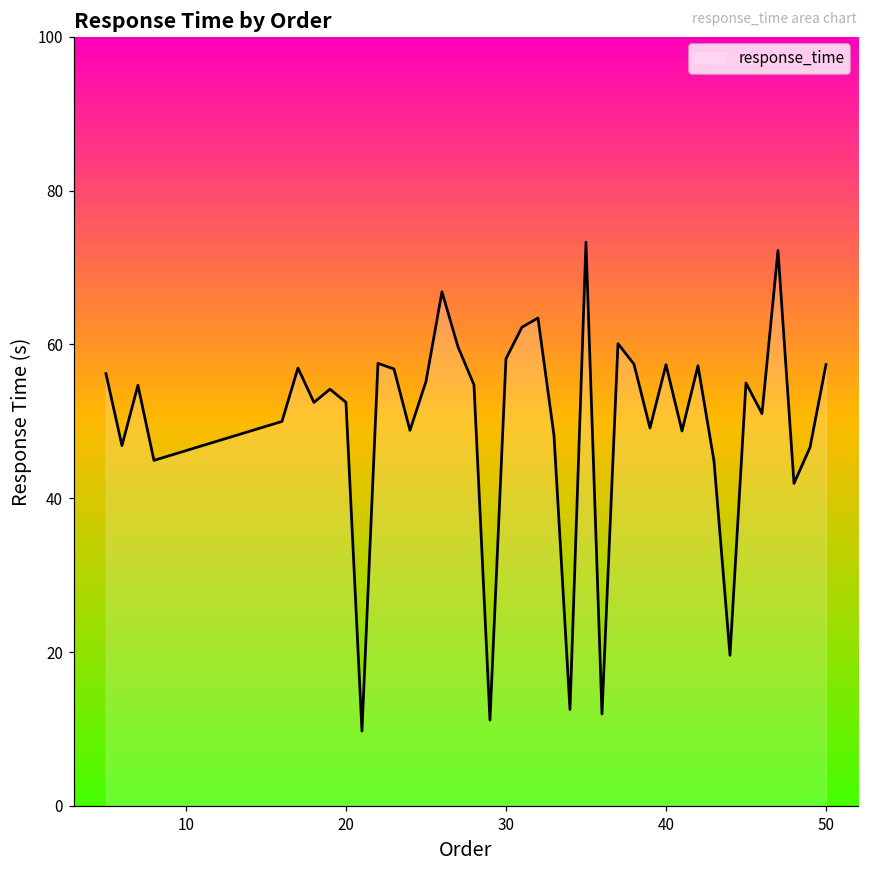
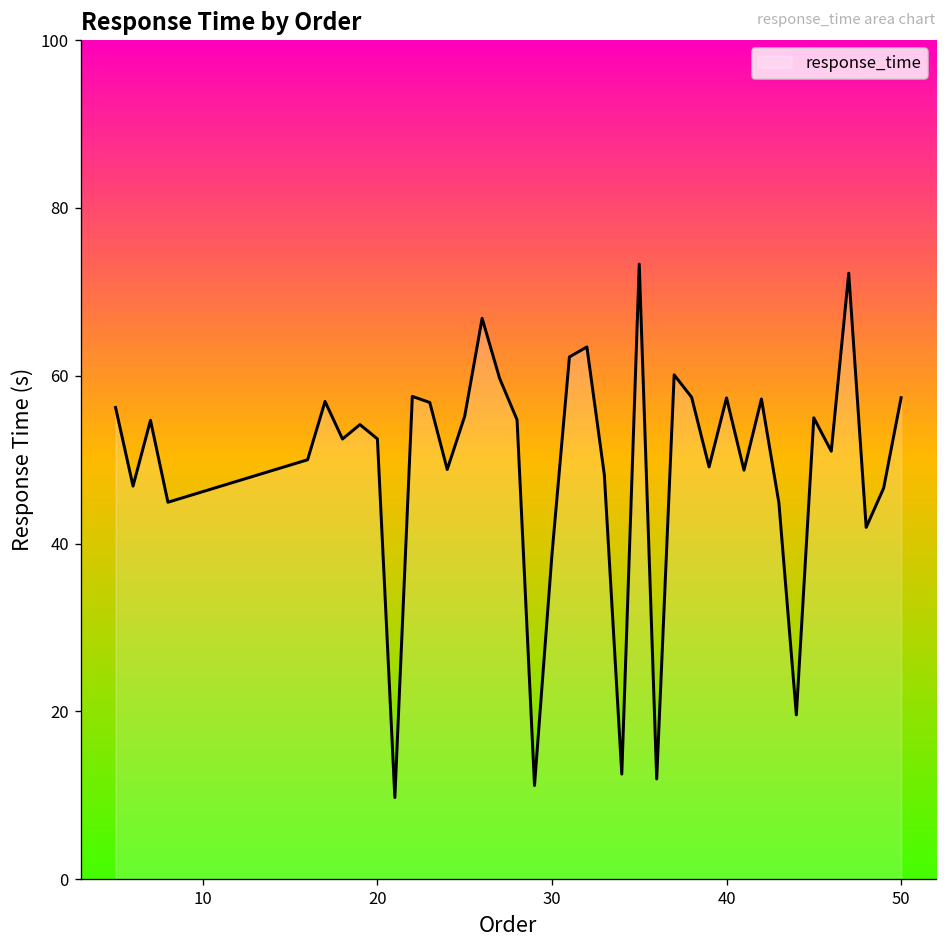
30: 58 -> 39
